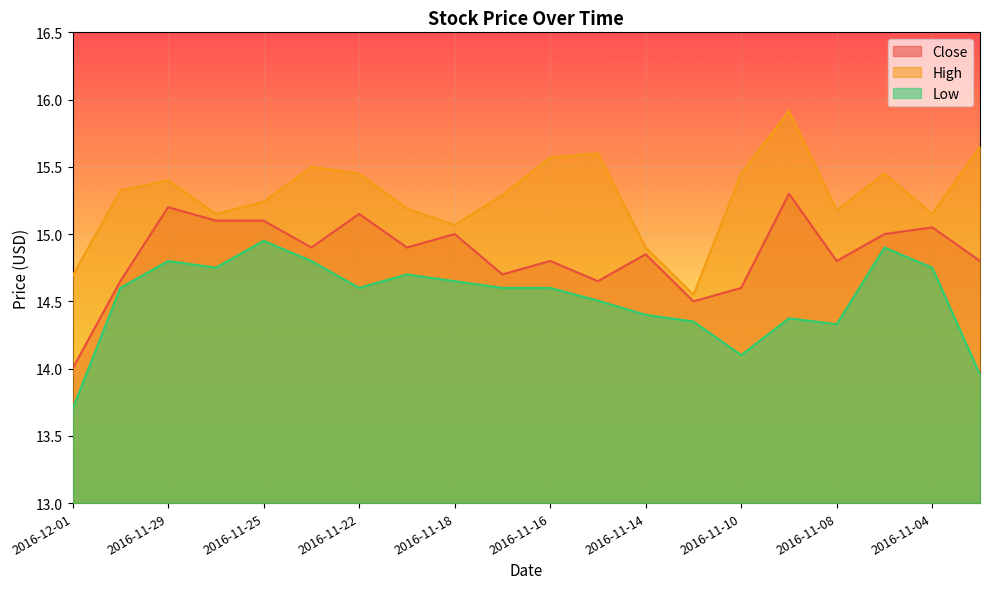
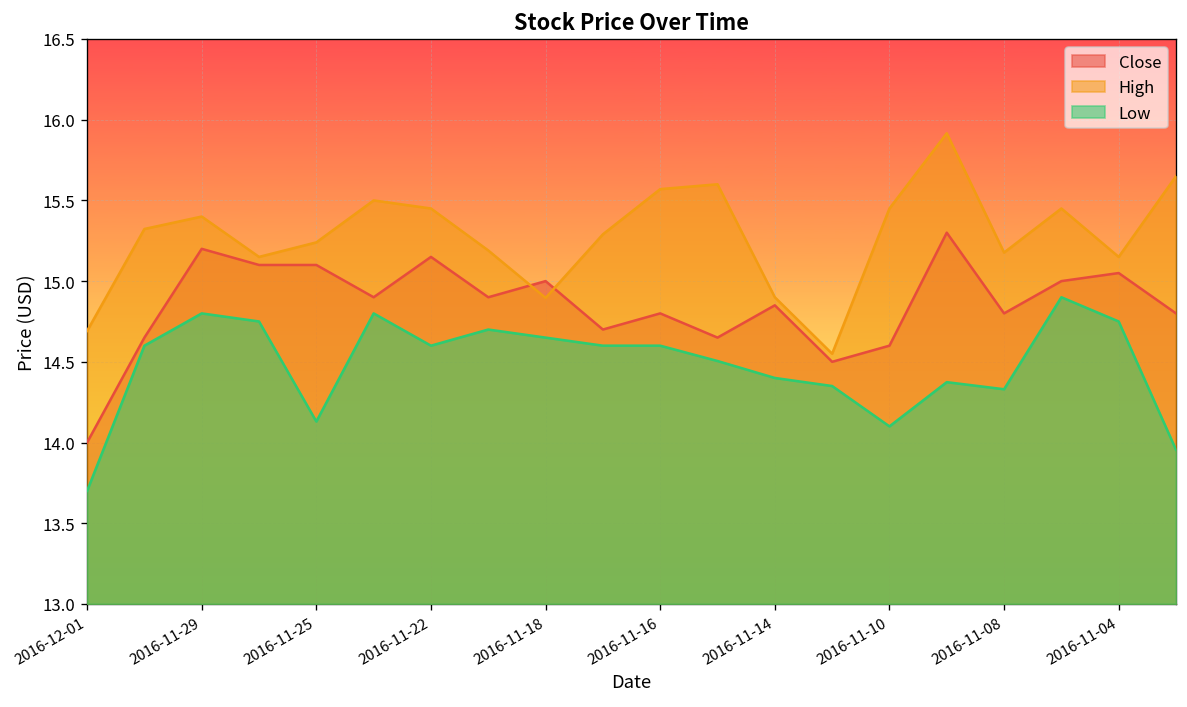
Low, 2016-11-25: 14.95 -> 14.13
High, 2016-11-18: 15.07 -> 14.90
